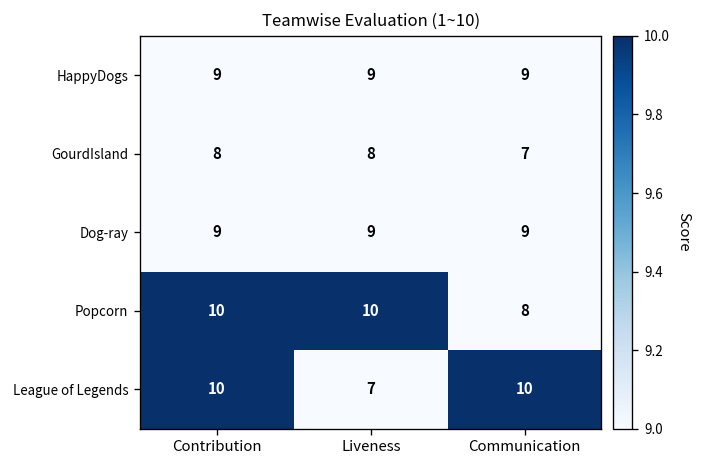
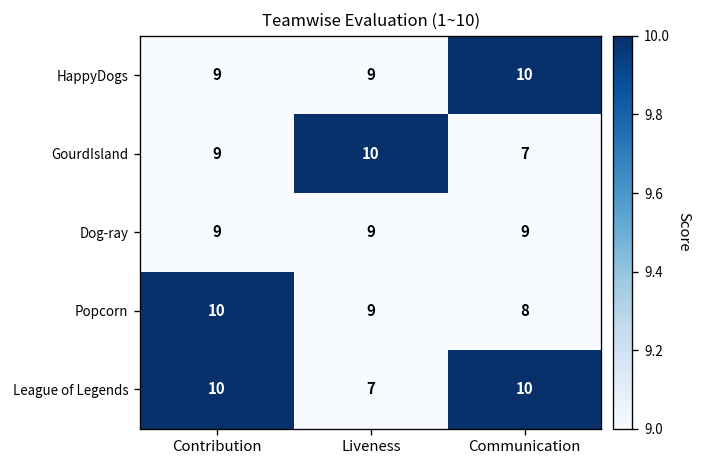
HappyDogs, Communication: 9 -> 10
GourdIsland, Contribution: 8 -> 9
GourdIsland, Liveness: 8 -> 10
Popcorn, Liveness: 10 -> 9
